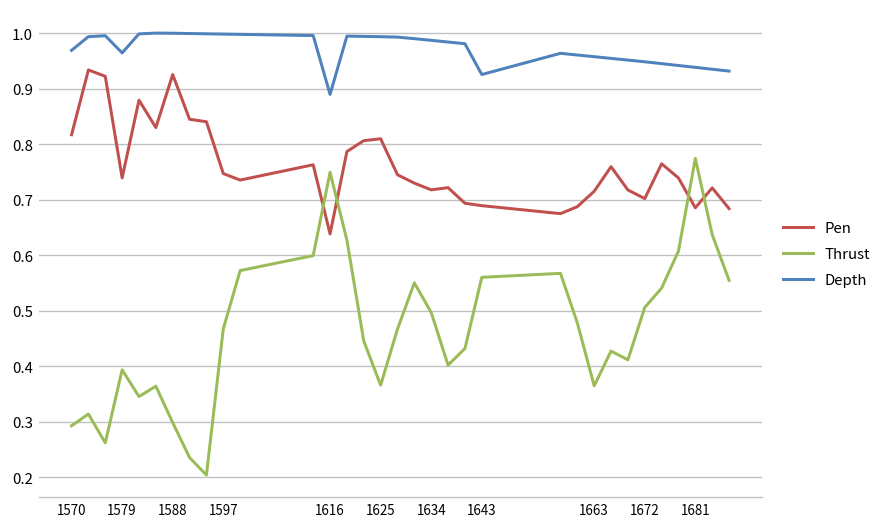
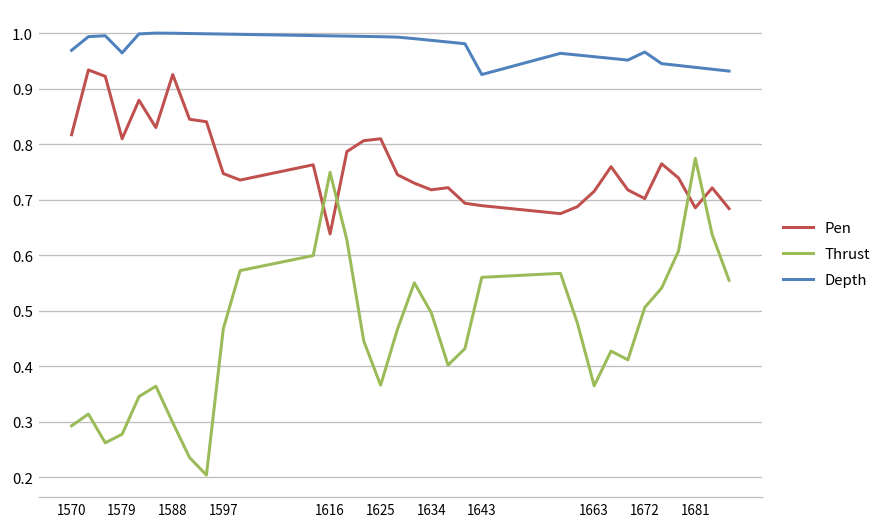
Pen, 1579: 0.74 -> 0.81
Thrust, 1579: 0.39 -> 0.28
Depth, 1616: 0.89 -> 1.00
Depth, 1672: 0.95 -> 0.97
